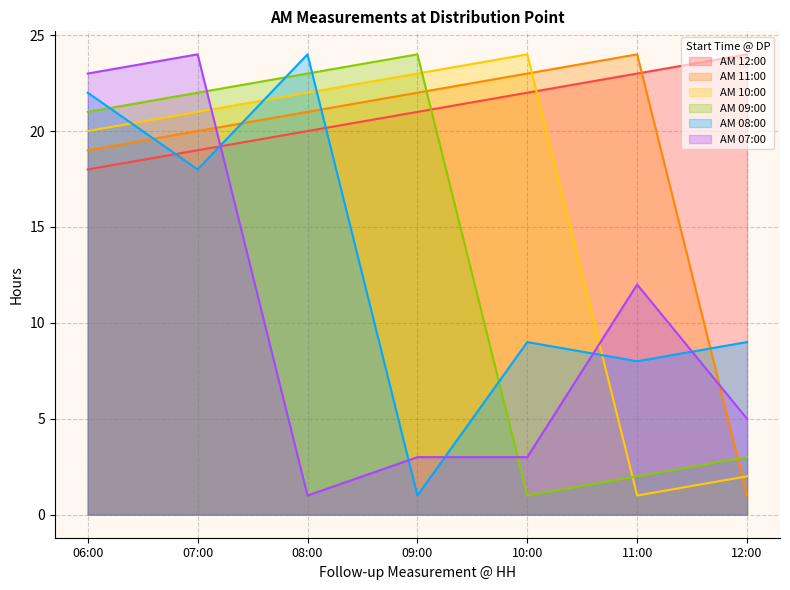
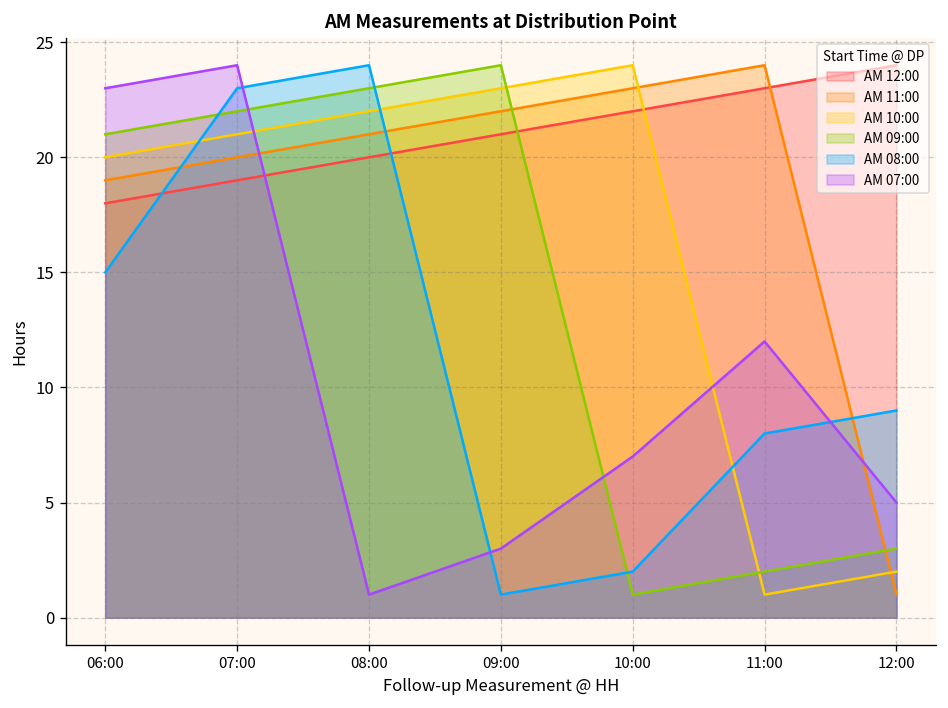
AM 08:00, 06:00: 22 -> 15
AM 08:00, 07:00: 18 -> 23
AM 08:00, 10:00: 9 -> 2
AM 07:00, 10:00: 3 -> 7
